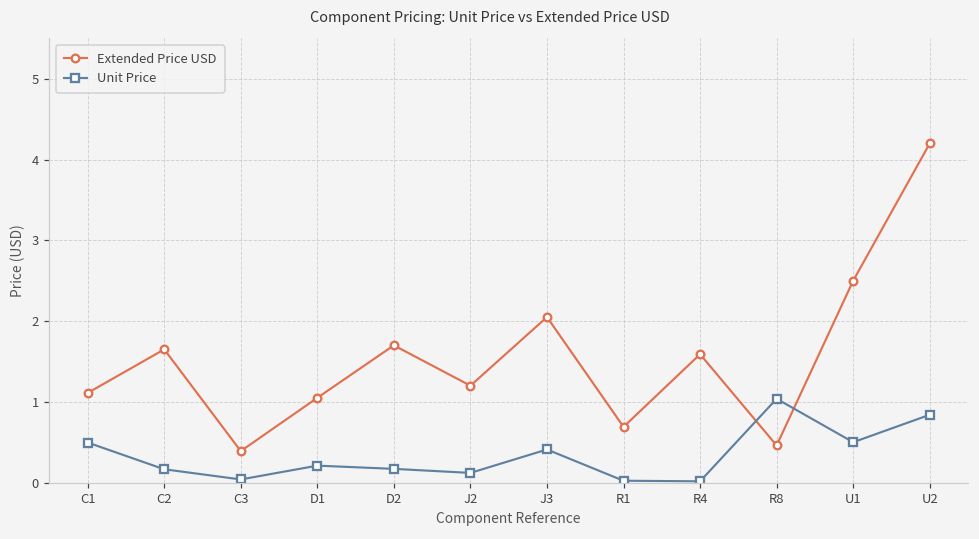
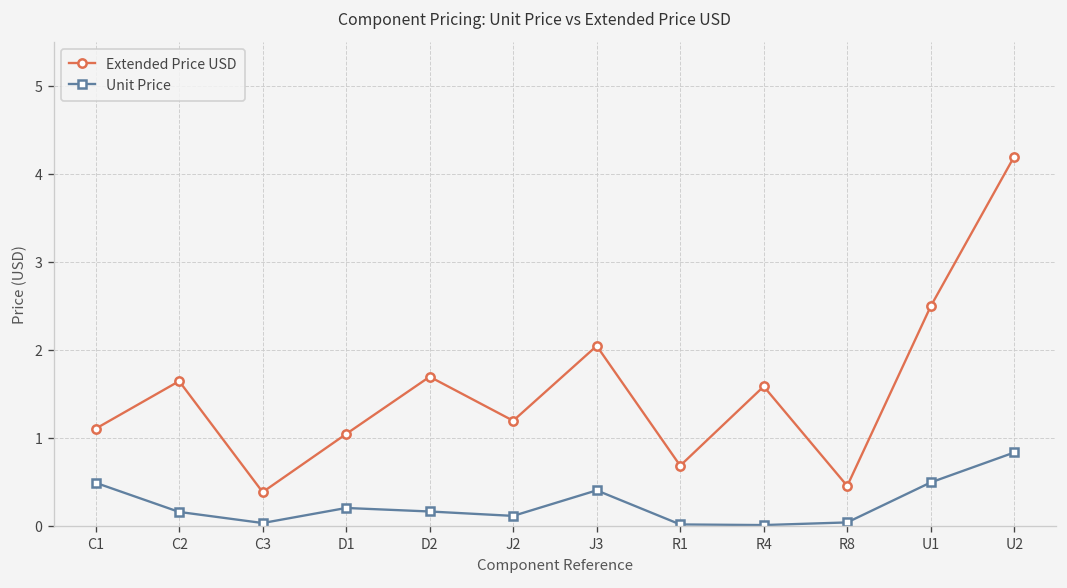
Unit Price, R8: 1.0 -> 0.0
